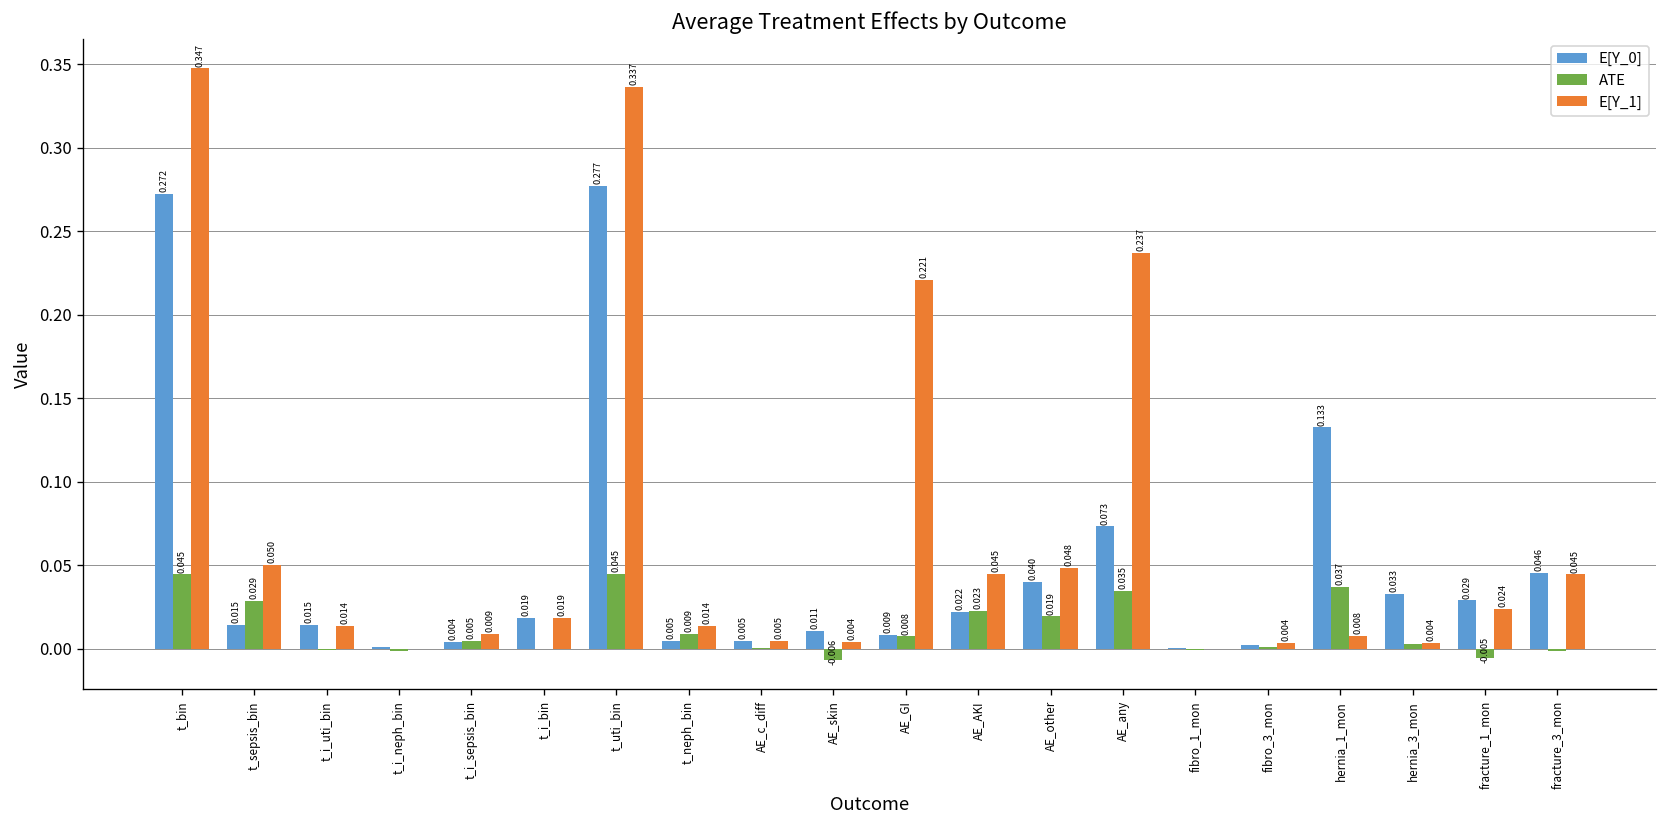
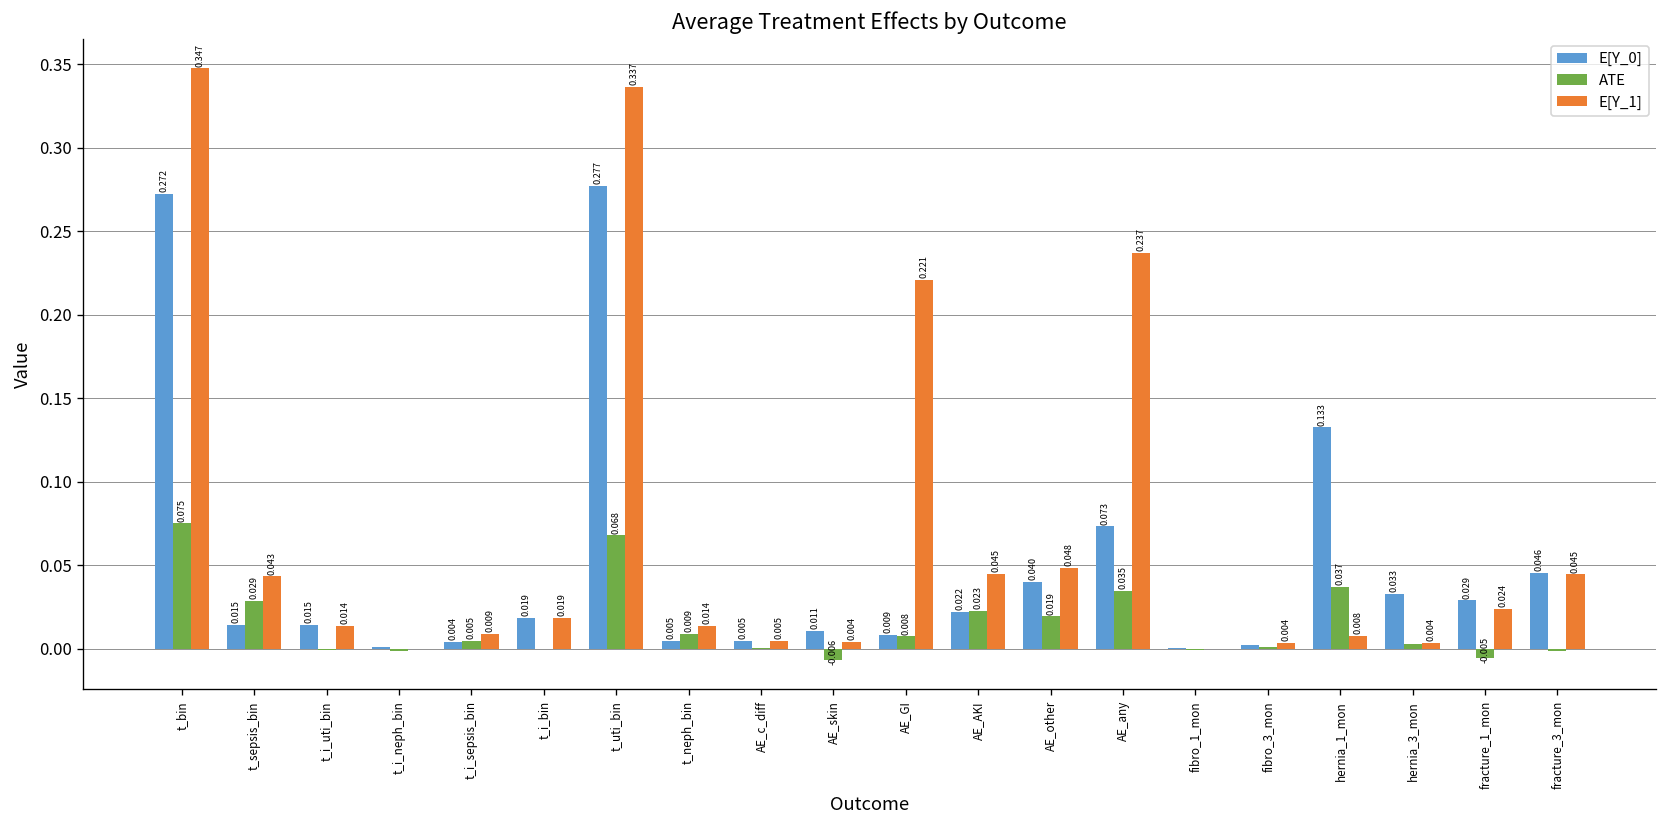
ATE, t_bin: 0.045 -> 0.075
E[Y_1], t_sepsis_bin: 0.050 -> 0.043
ATE, t_uti_bin: 0.045 -> 0.068
